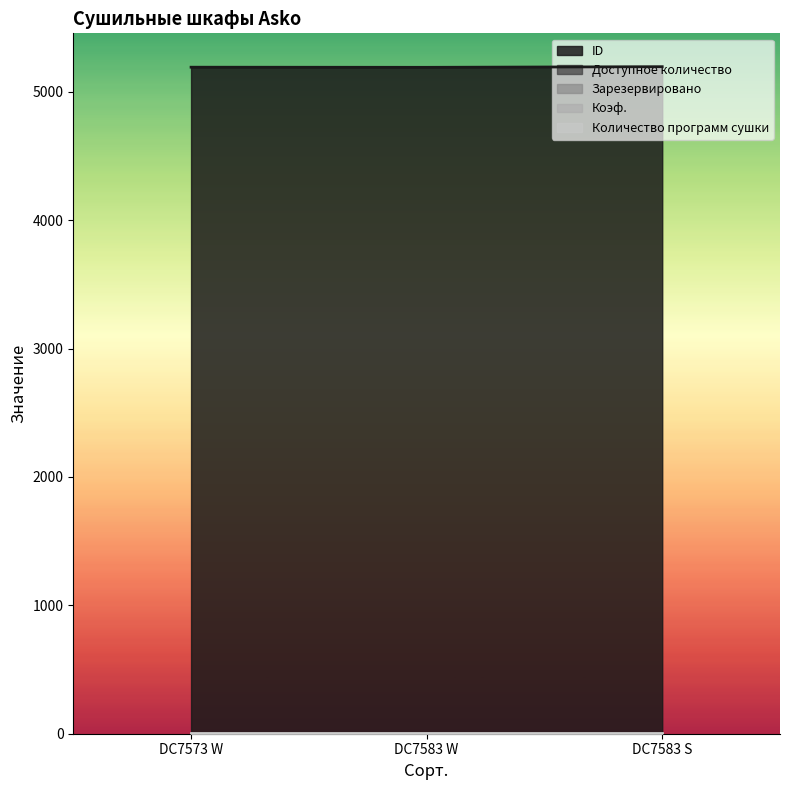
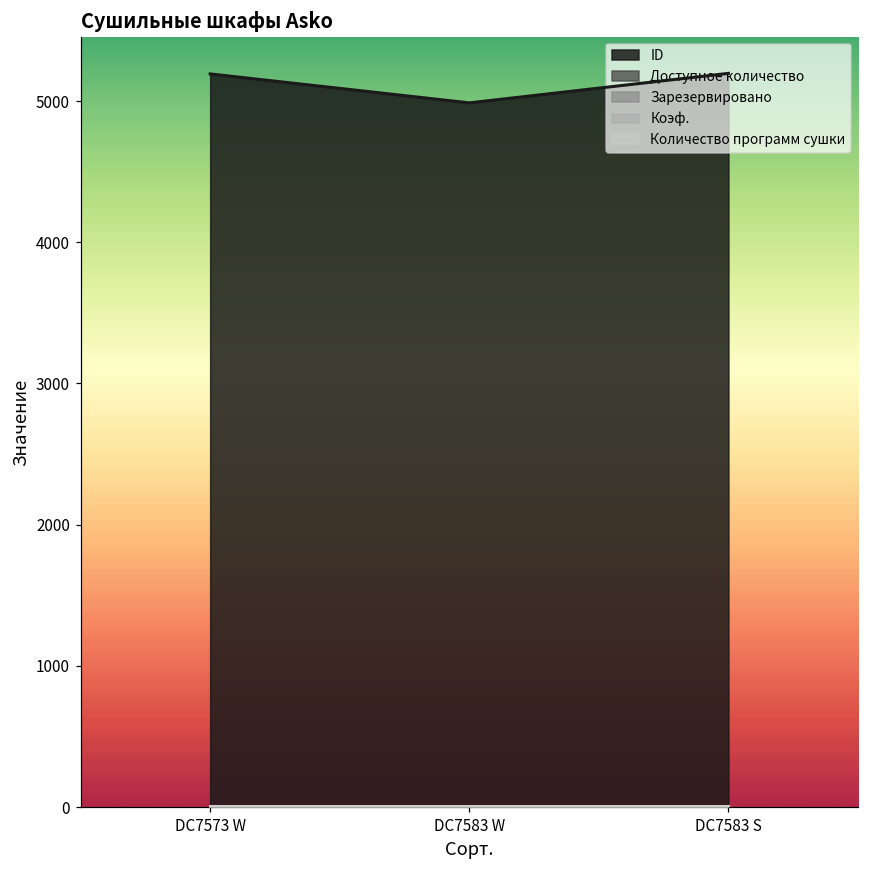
ID, DC7583 W: 5190 -> 4990
